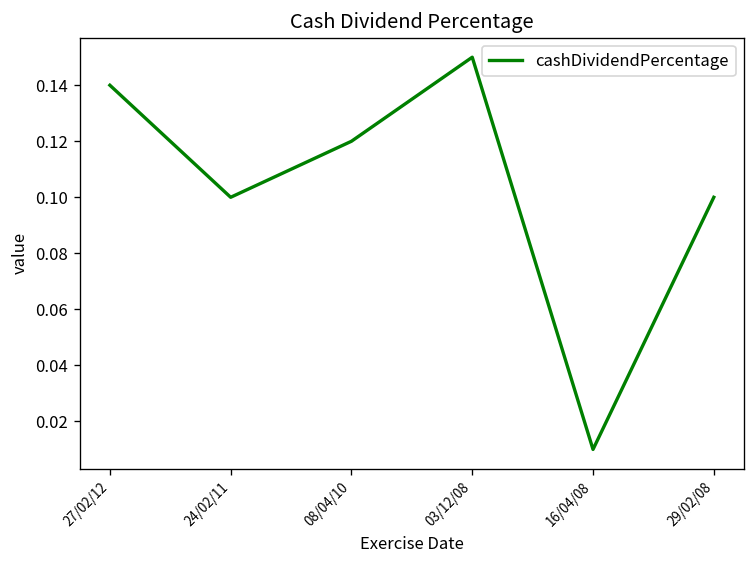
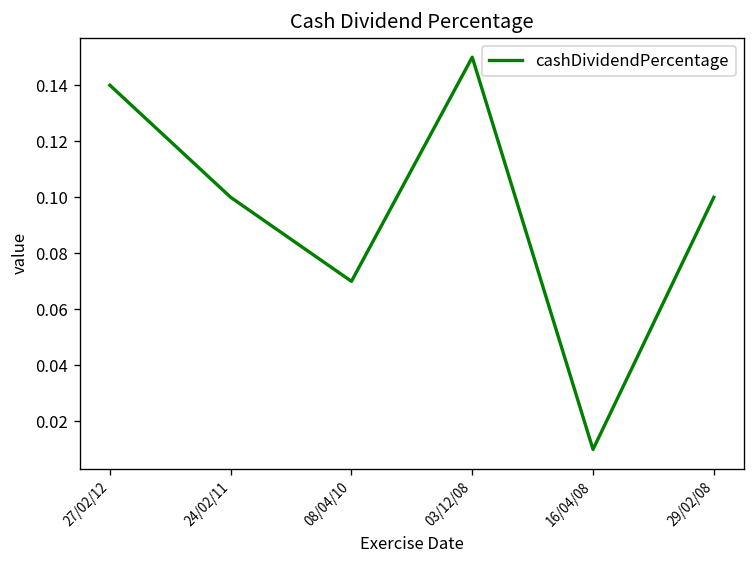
08/04/10: 0.12 -> 0.07
